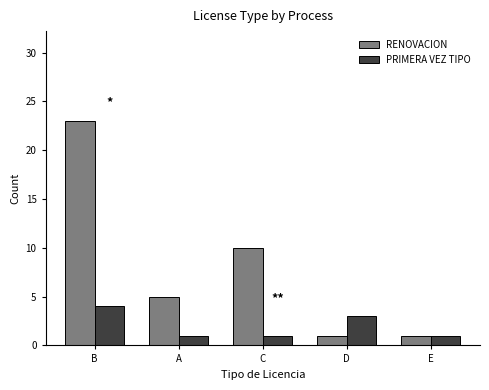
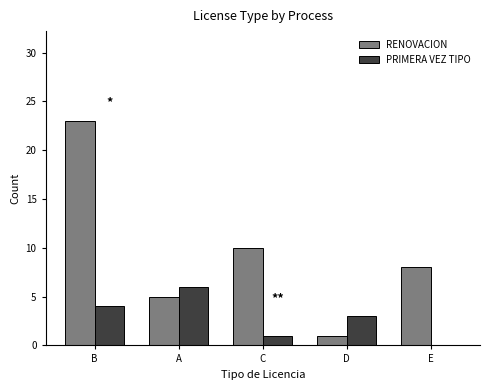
PRIMERA VEZ TIPO, A: 1 -> 6
RENOVACION, E: 1 -> 8
PRIMERA VEZ TIPO, E: 1 -> 0
